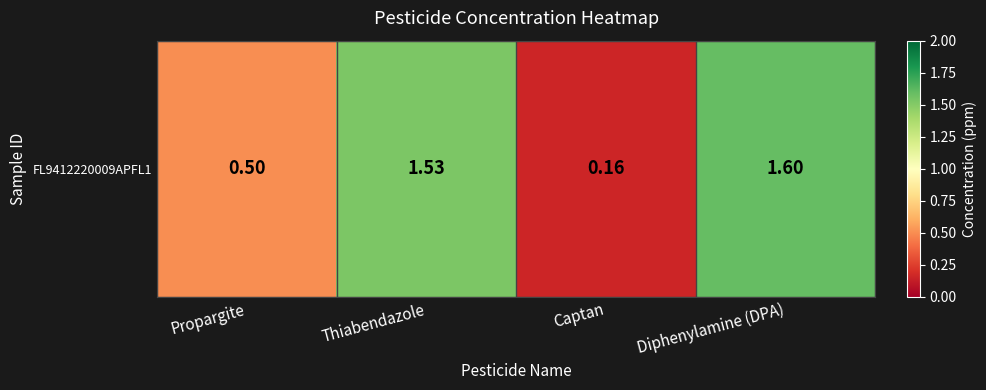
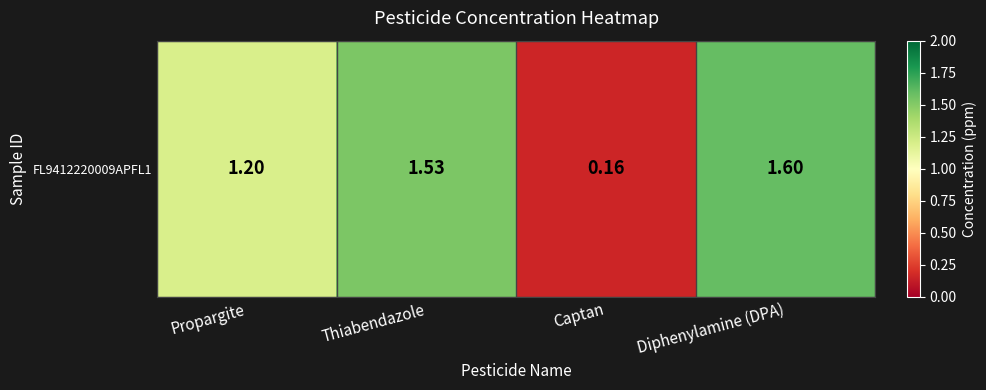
FL9412220009APFL1, Propargite: 0.50 -> 1.20
